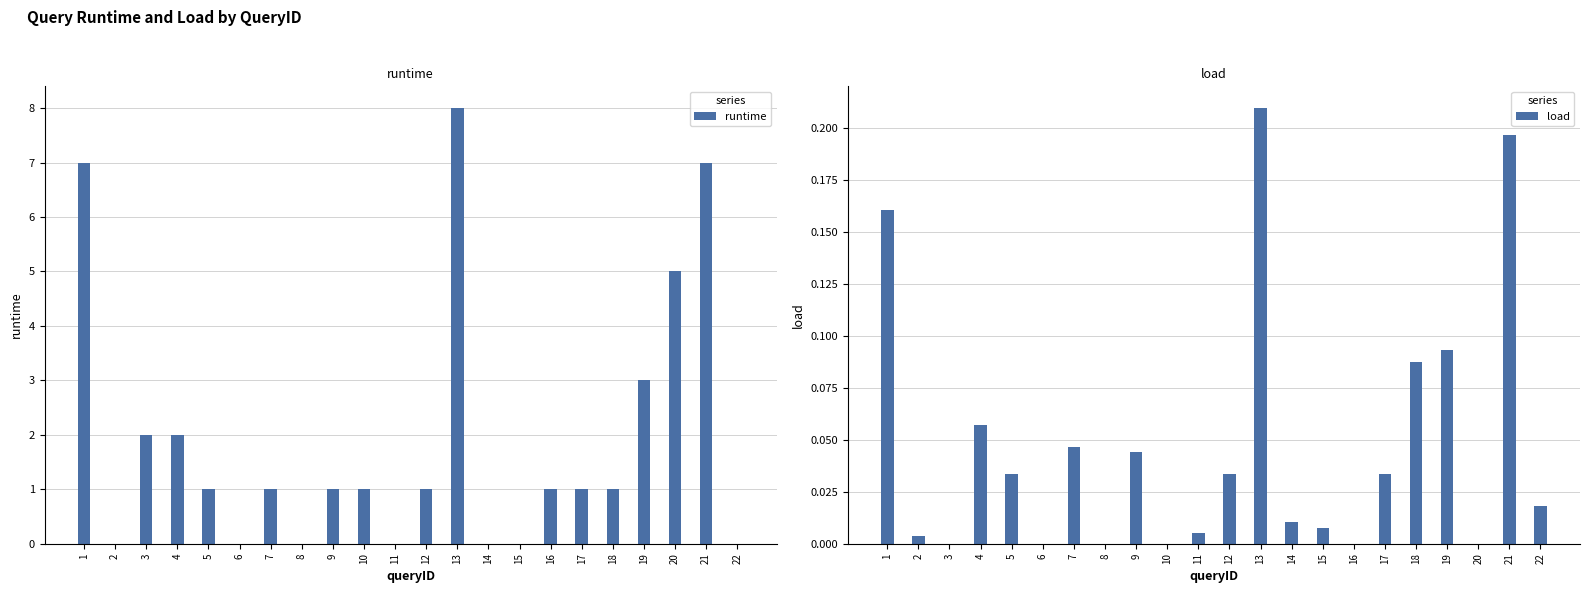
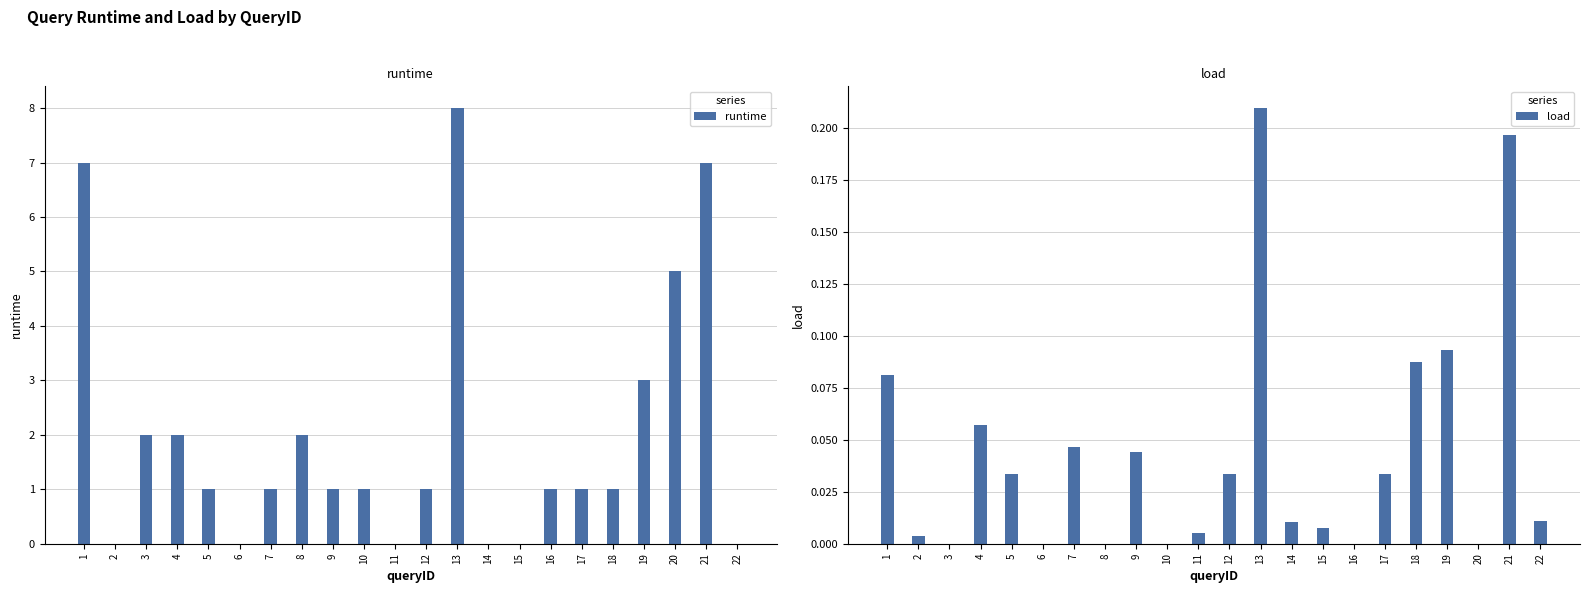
runtime, 8: 0 -> 2
load, 1: 0.161 -> 0.081
load, 22: 0.018 -> 0.011
